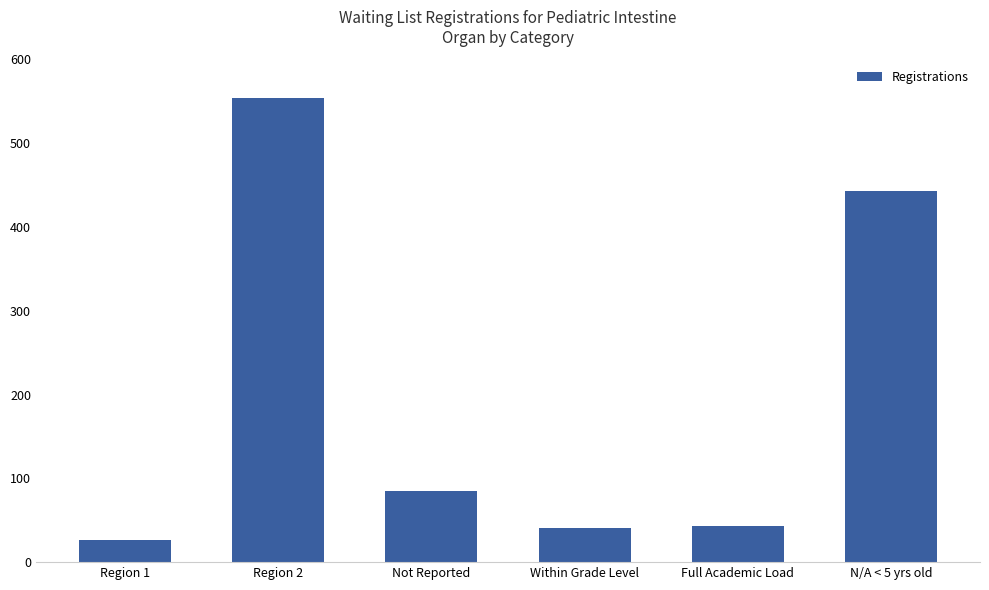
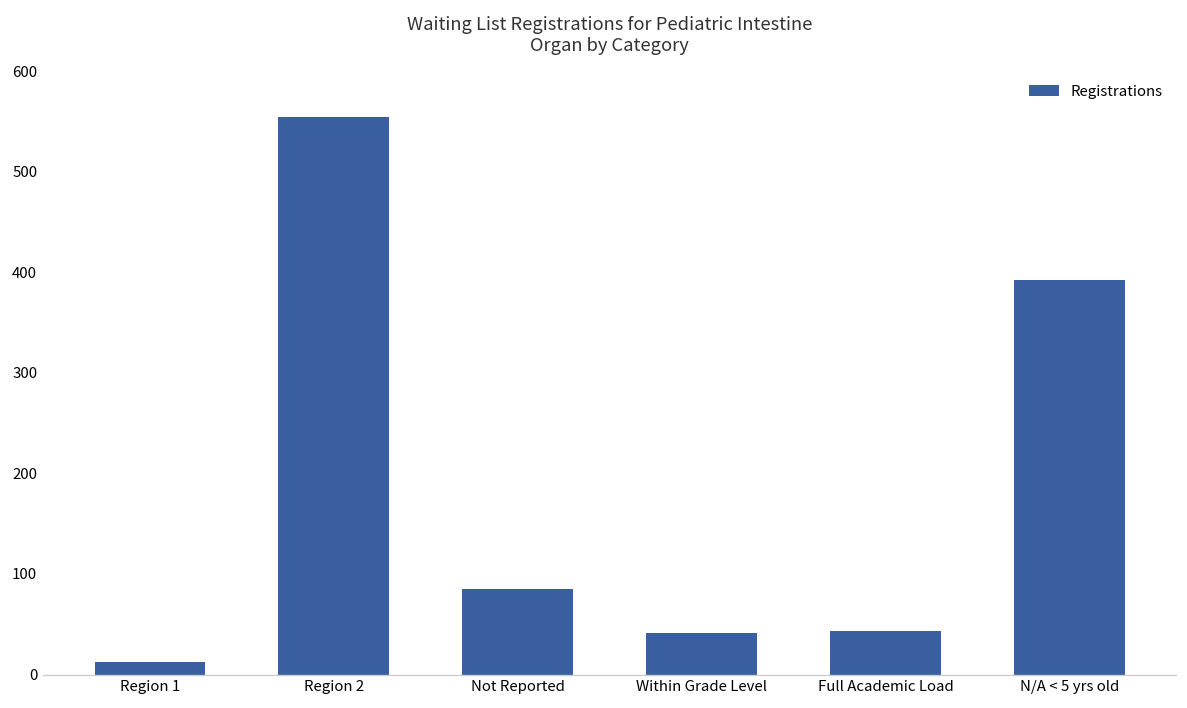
Region 1: 30 -> 10
N/A < 5 yrs old: 440 -> 390
